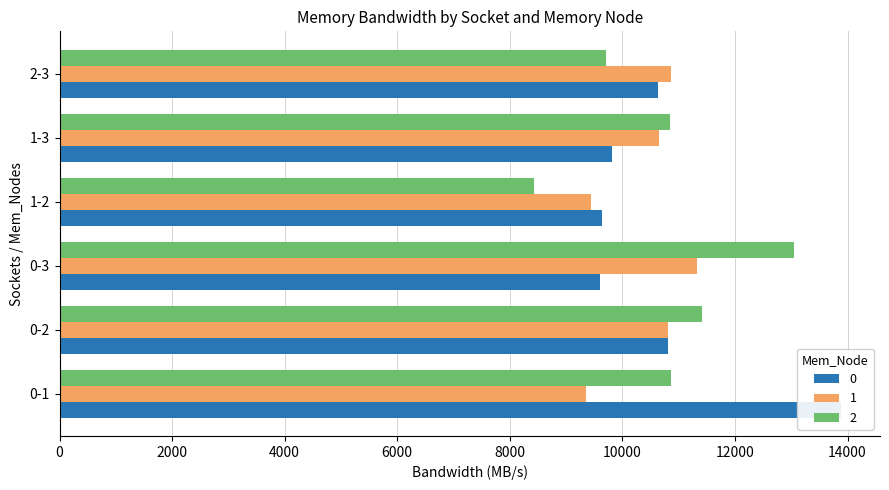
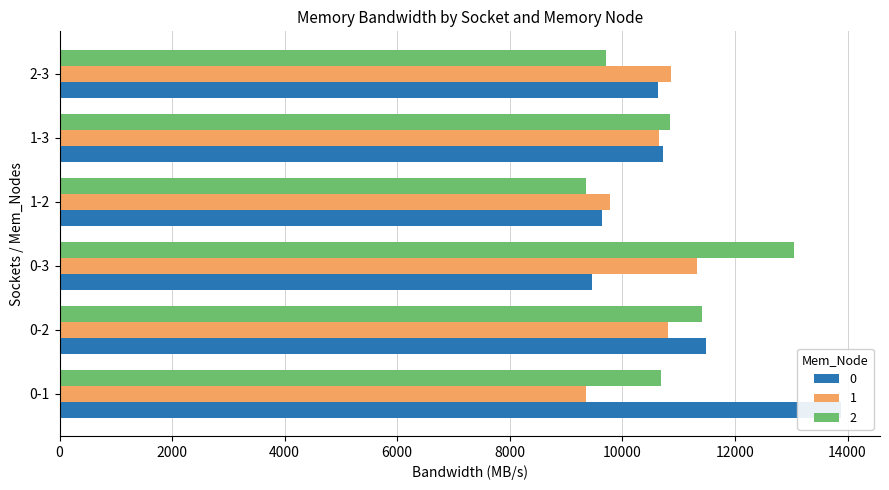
0, 1-3: 9800 -> 10700
2, 1-2: 8400 -> 9400
1, 1-2: 9400 -> 9800
0, 0-3: 9600 -> 9500
0, 0-2: 10800 -> 11500
2, 0-1: 10900 -> 10700
